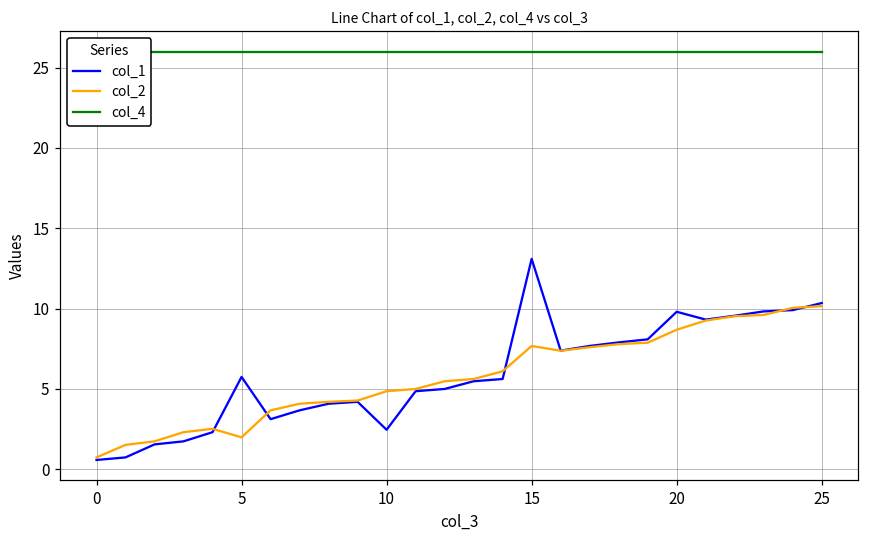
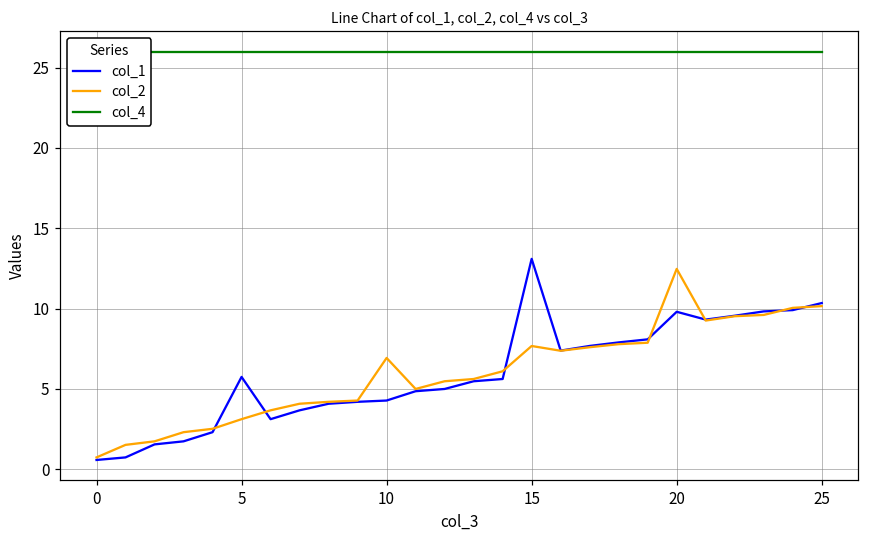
col_2, 5: 2.0 -> 3.1
col_1, 10: 2.5 -> 4.3
col_2, 10: 4.9 -> 6.9
col_2, 20: 8.7 -> 12.5
